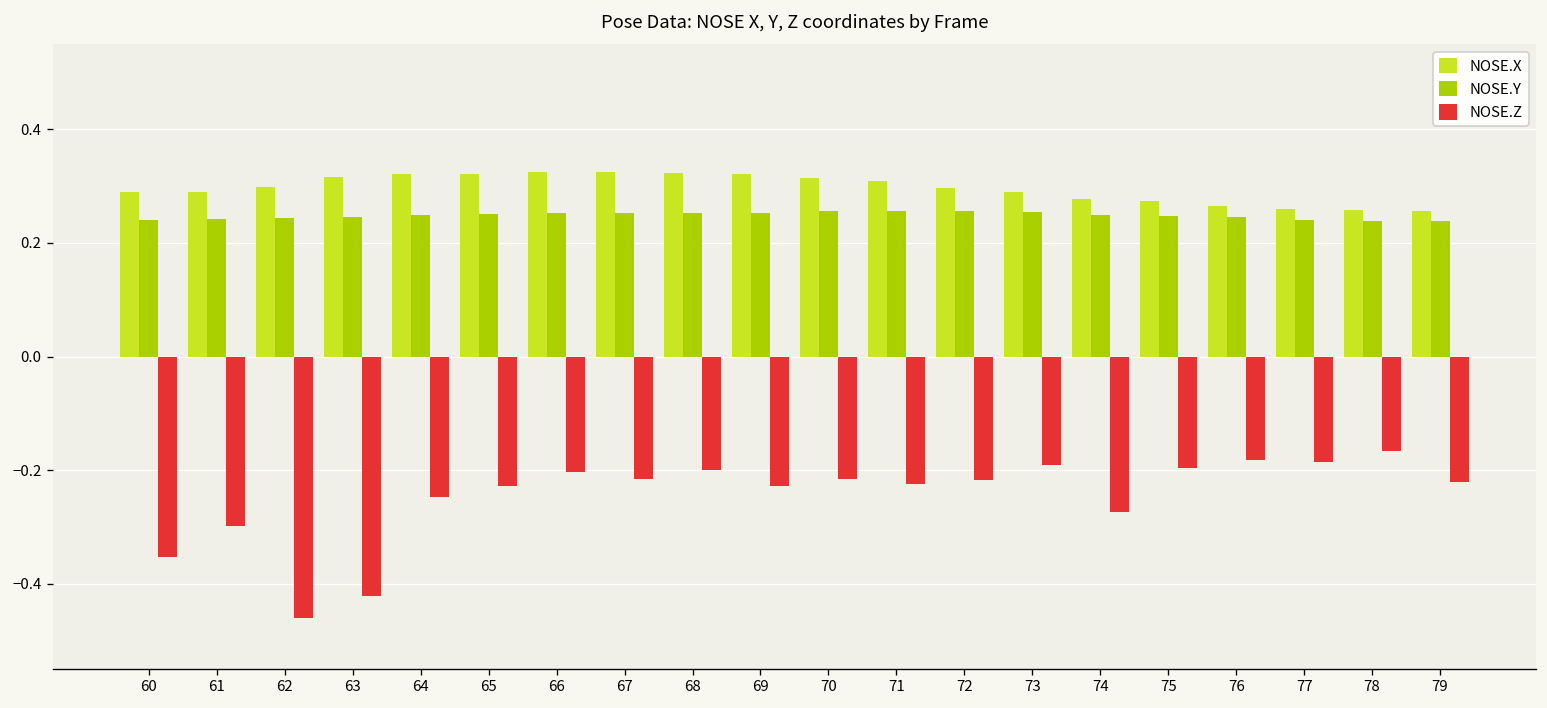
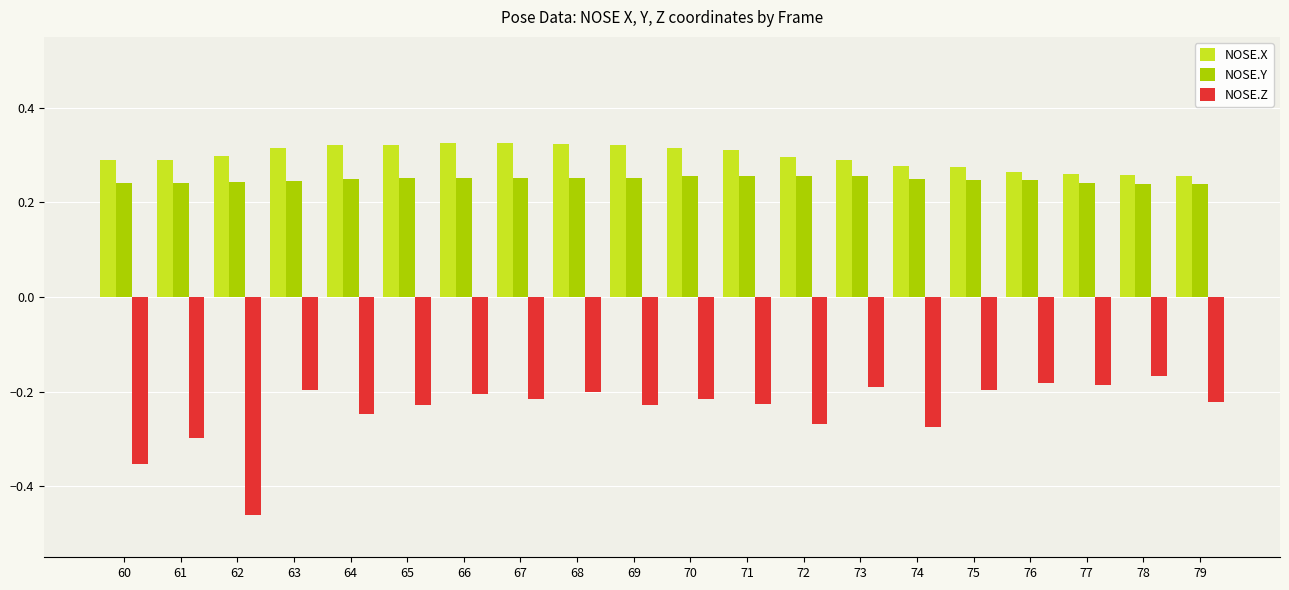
NOSE.Z, 63: -0.42 -> -0.20
NOSE.Z, 72: -0.22 -> -0.27
